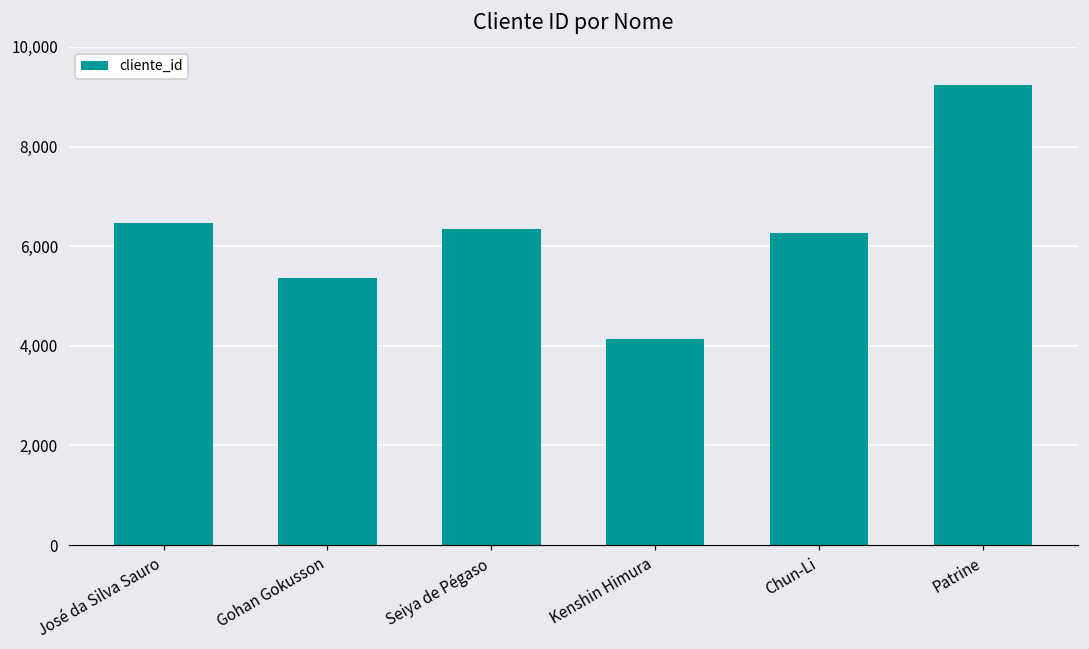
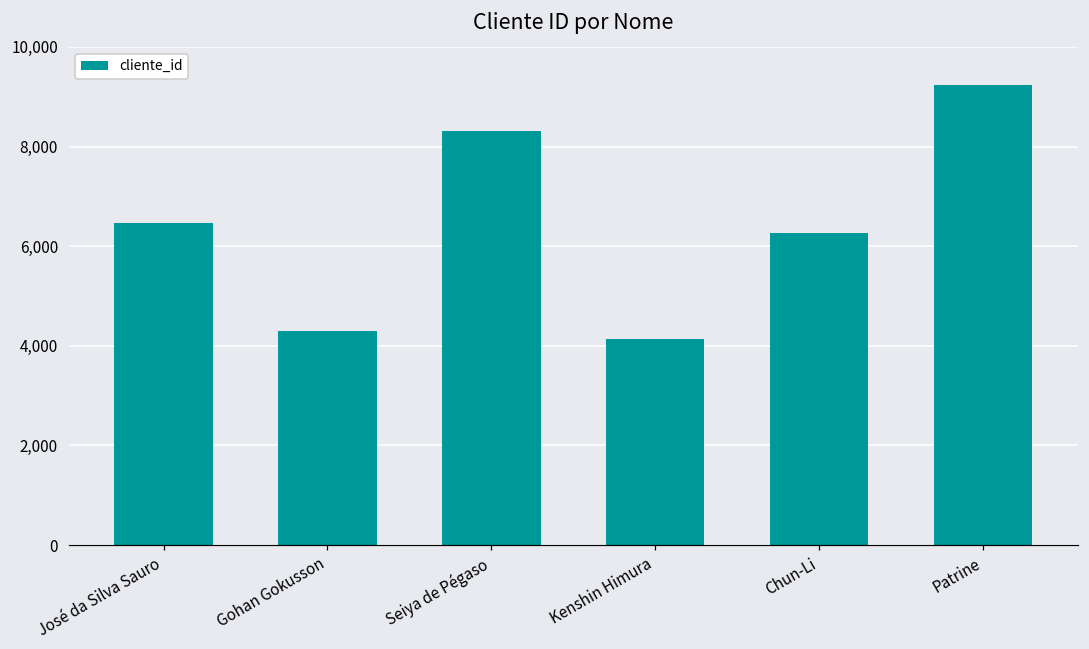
Gohan Gokusson: 5,400 -> 4,300
Seiya de Pégaso: 6,300 -> 8,300
